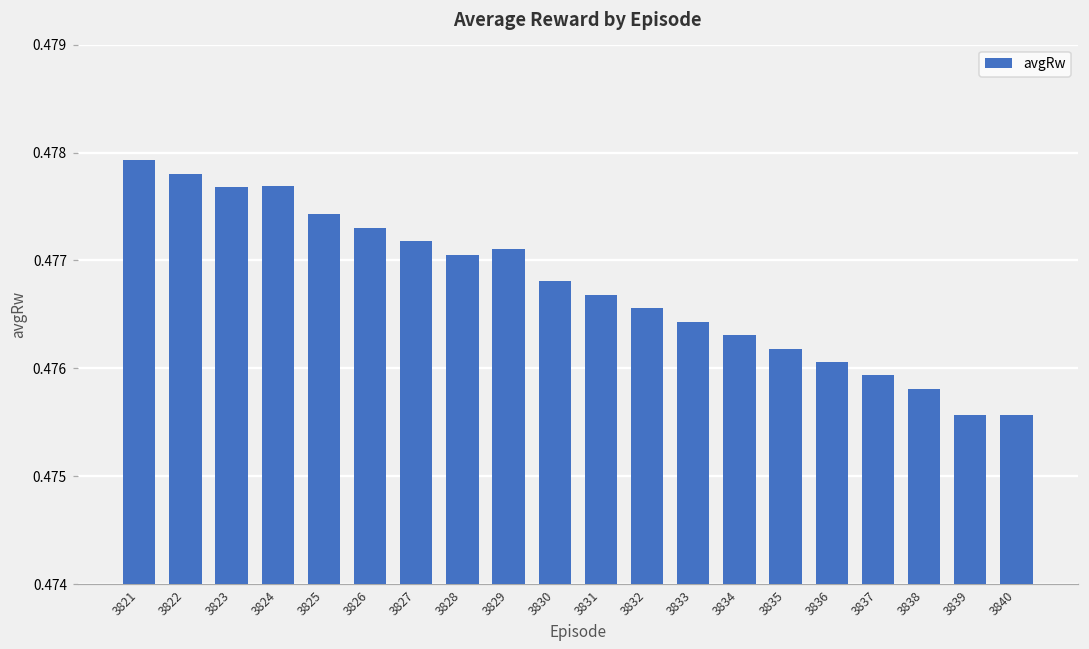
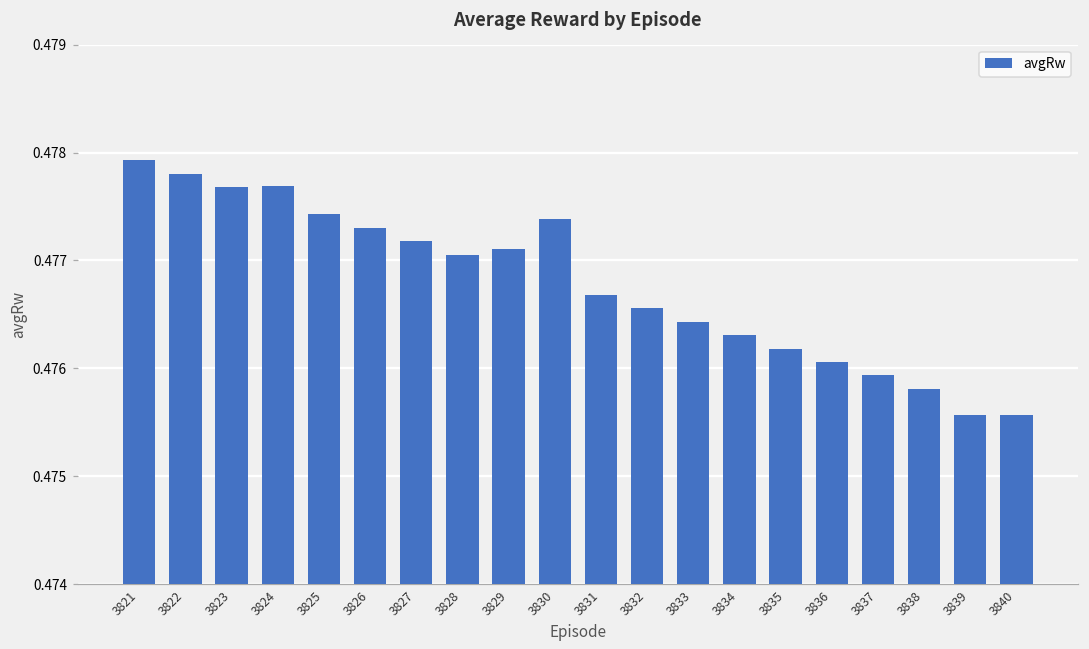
3830: 0.4768 -> 0.4774
